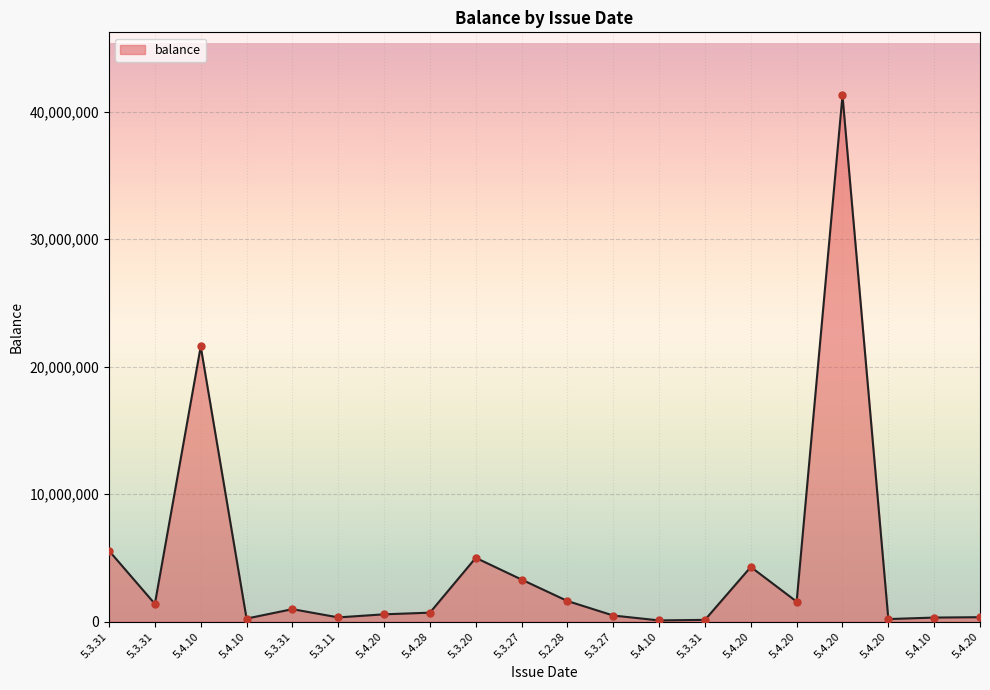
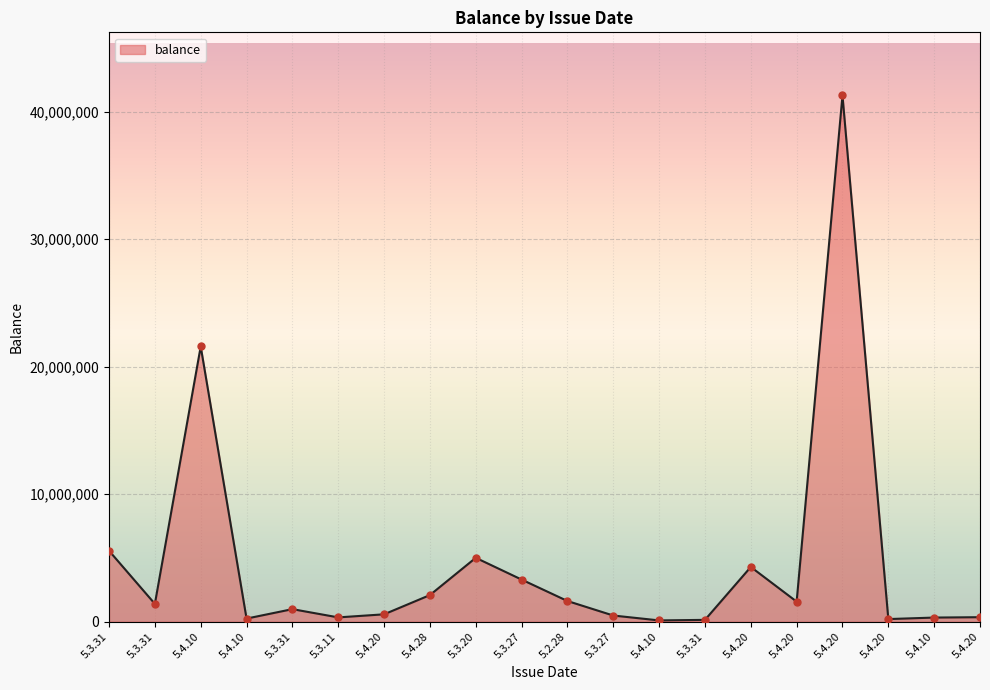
5.4.28: 700,000 -> 2,100,000
